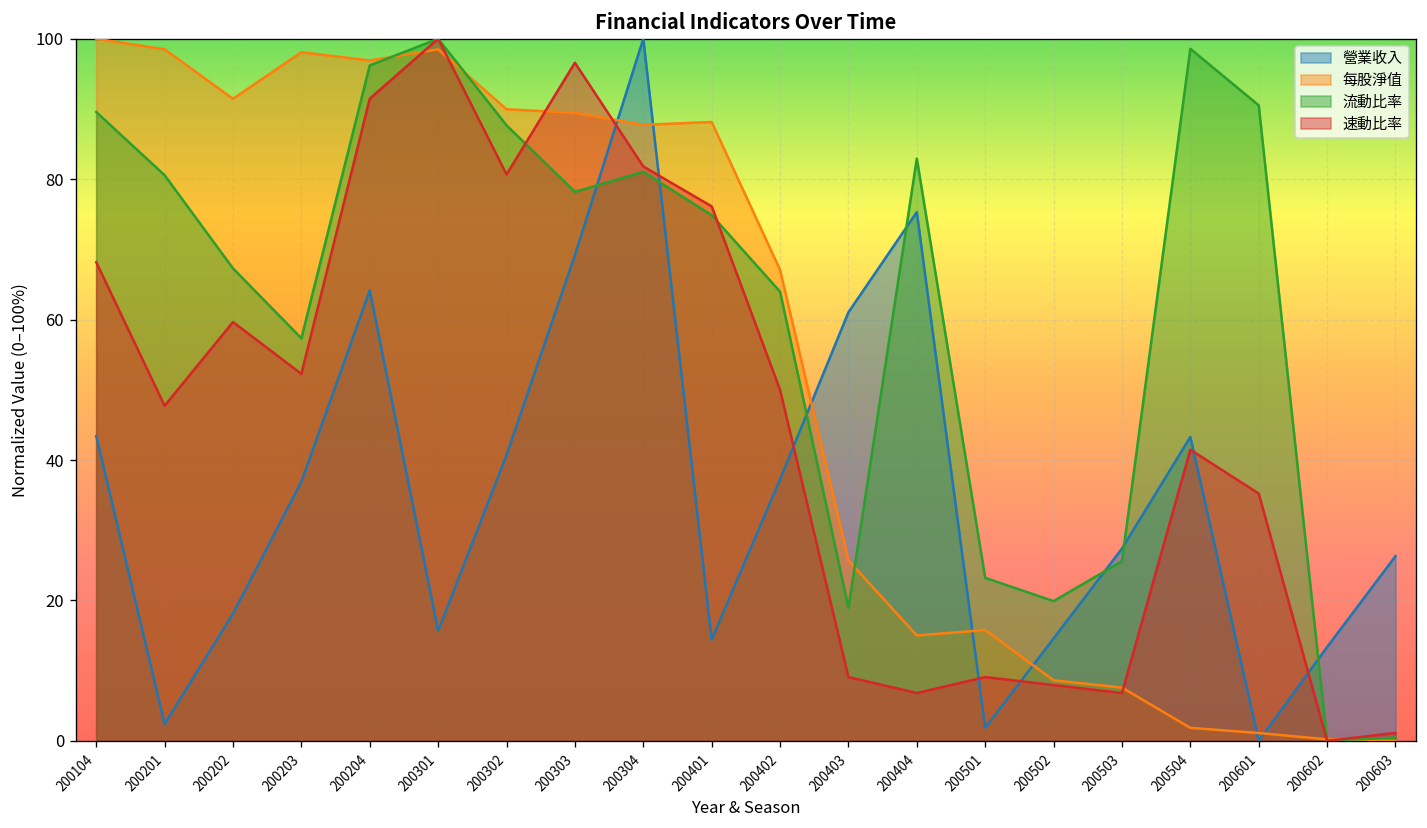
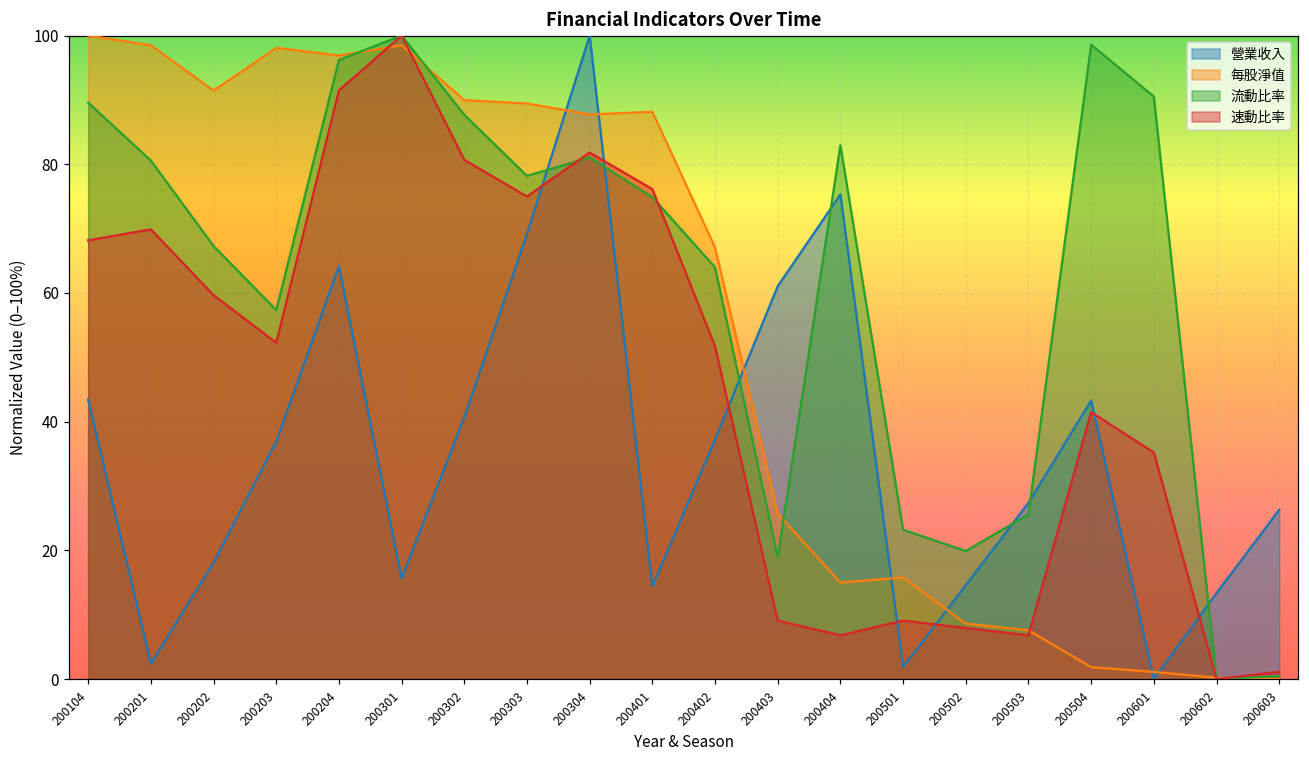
速動比率, 200201: 48 -> 70
速動比率, 200303: 97 -> 75
速動比率, 200402: 50 -> 52
